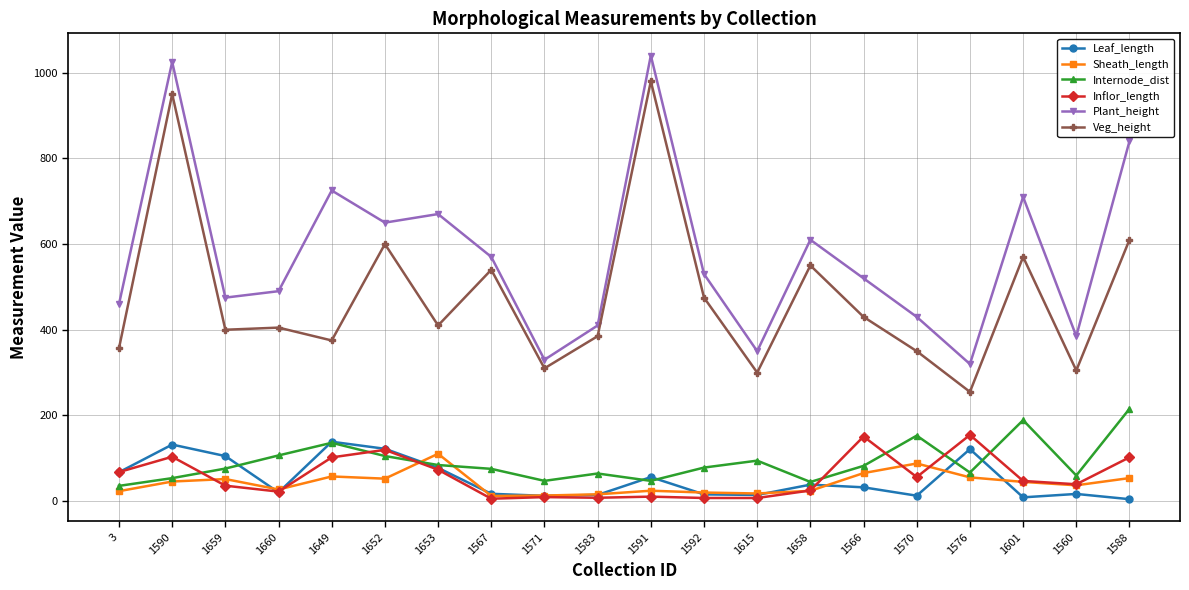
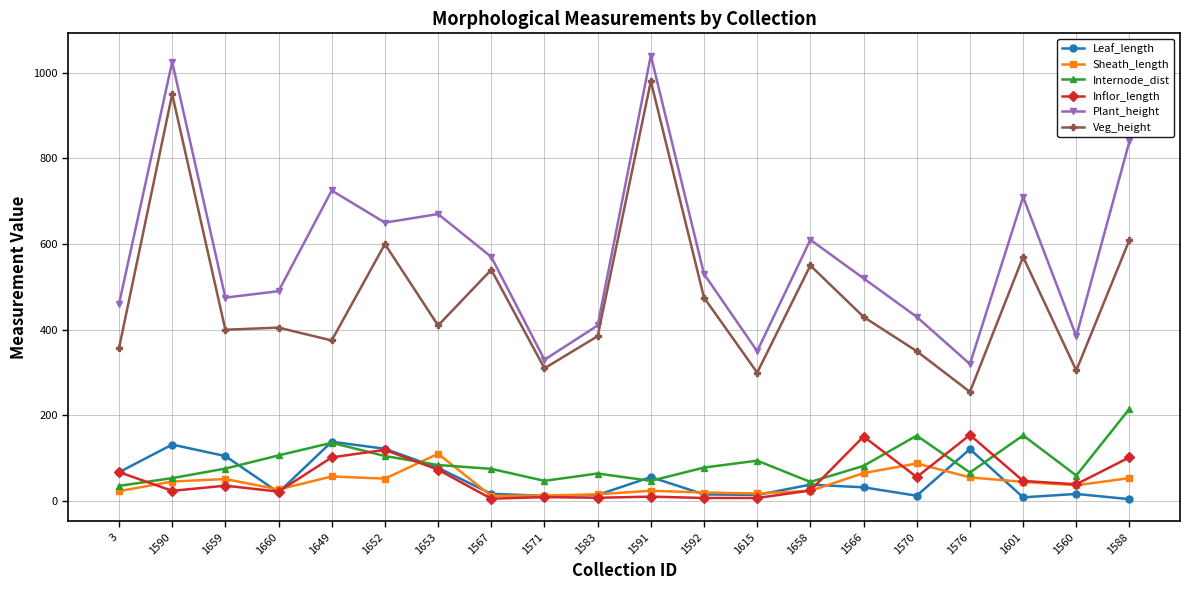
Inflor_length, 1590: 100 -> 20
Internode_dist, 1601: 190 -> 150
